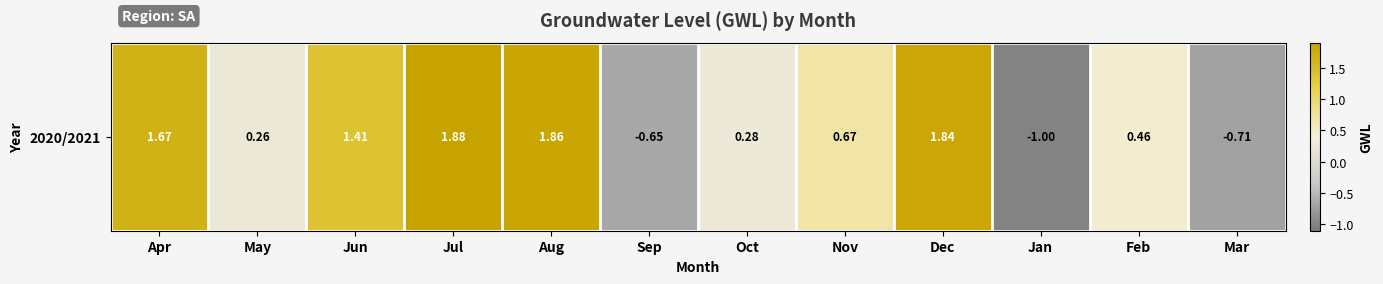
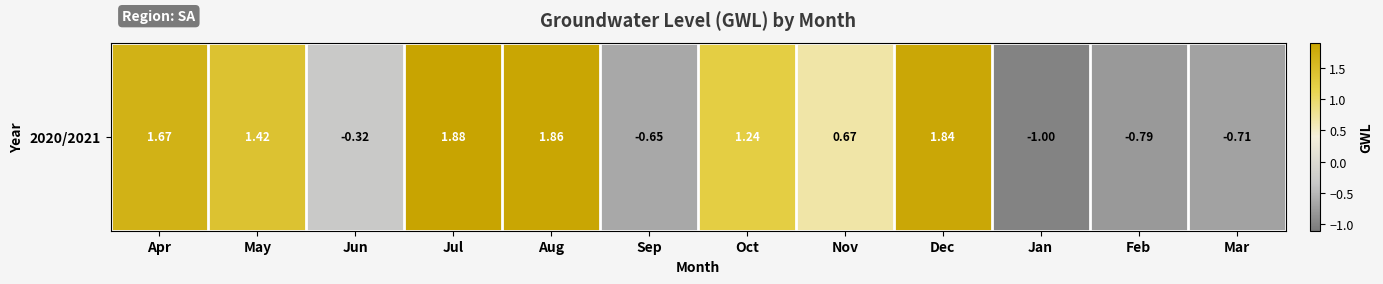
2020/2021, May: 0.26 -> 1.42
2020/2021, Jun: 1.41 -> -0.32
2020/2021, Oct: 0.28 -> 1.24
2020/2021, Feb: 0.46 -> -0.79
